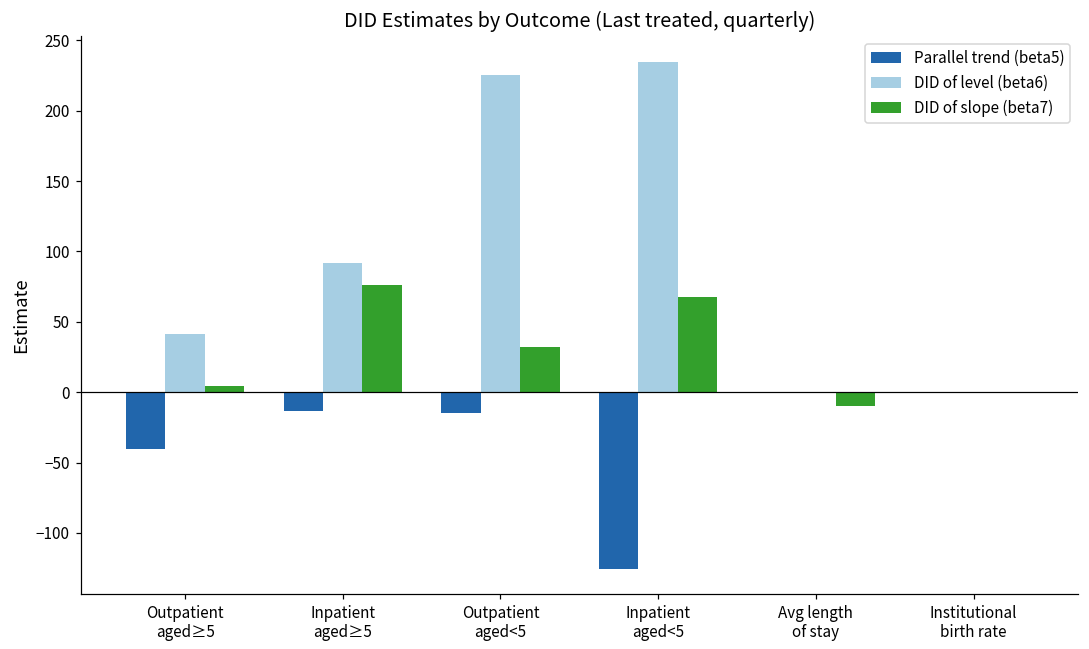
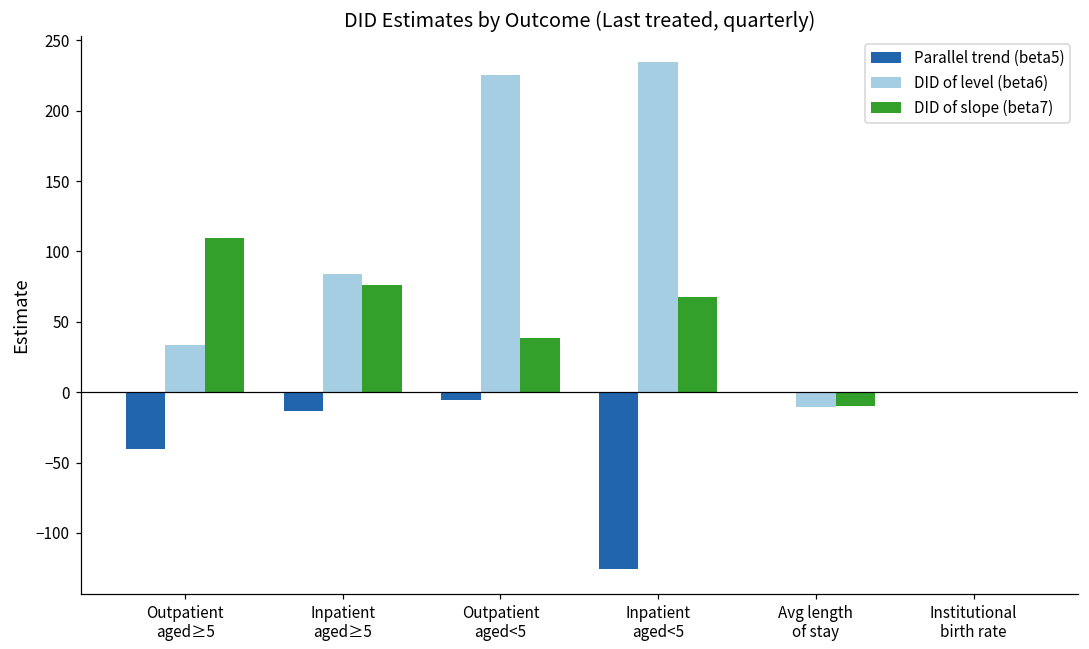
DID of level (beta6), Outpatient aged≥5: 42 -> 33
DID of slope (beta7), Outpatient aged≥5: 5 -> 109
DID of level (beta6), Inpatient aged≥5: 92 -> 84
Parallel trend (beta5), Outpatient aged<5: -15 -> -6
DID of slope (beta7), Outpatient aged<5: 32 -> 38
DID of level (beta6), Avg length of stay: 0 -> -11
